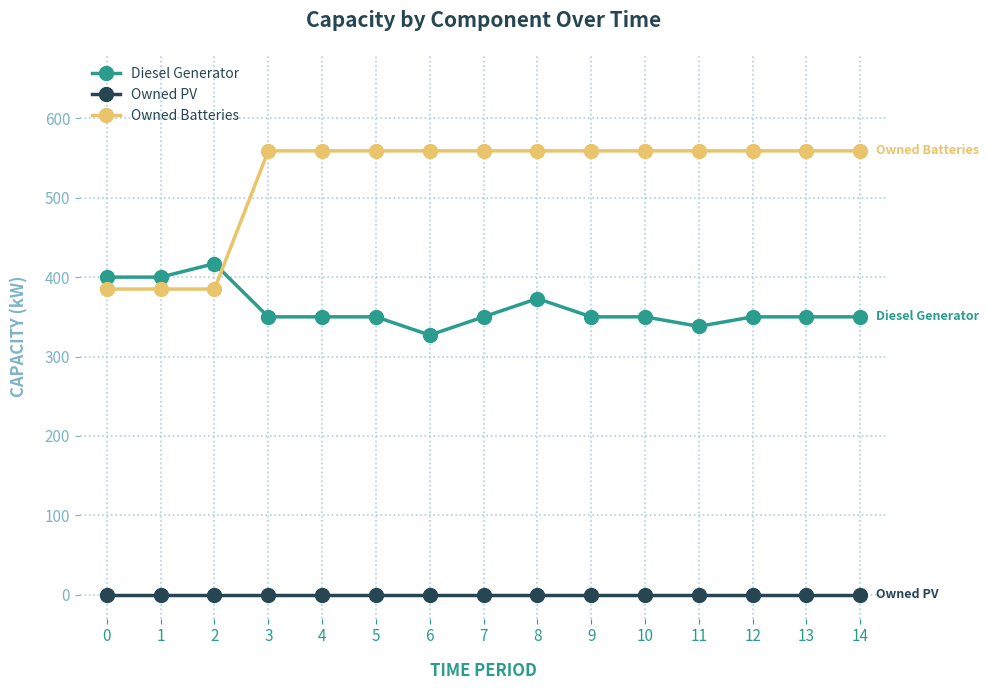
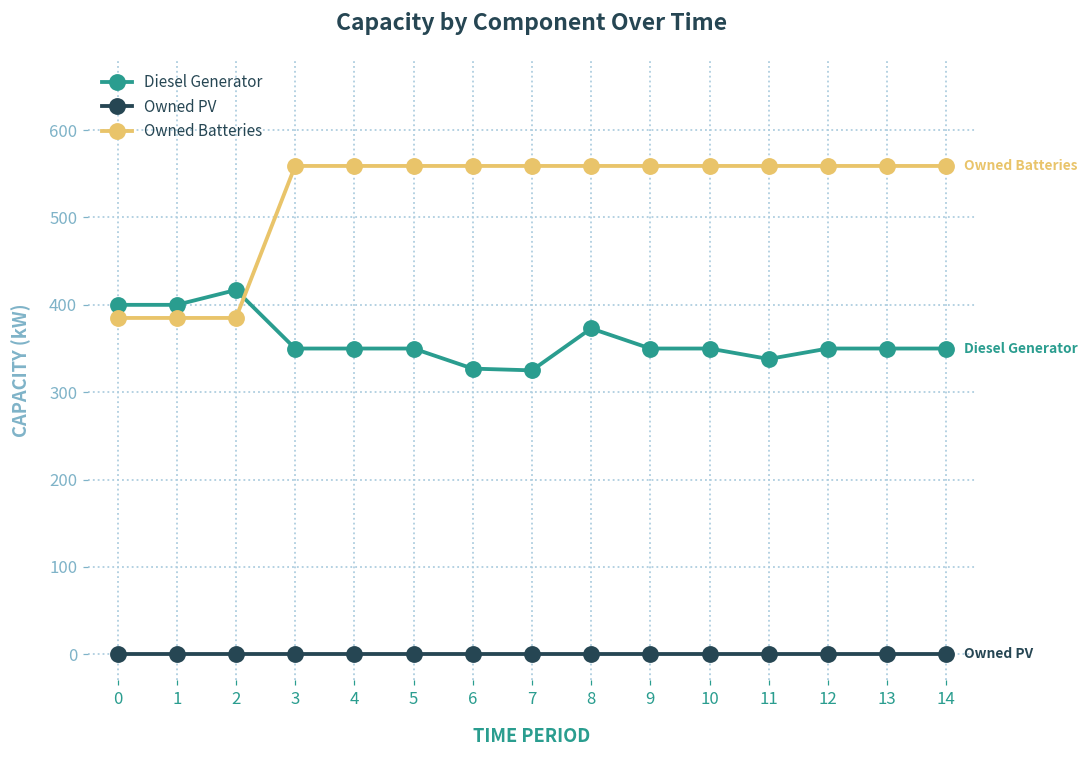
Diesel Generator, 7: 350 -> 330
